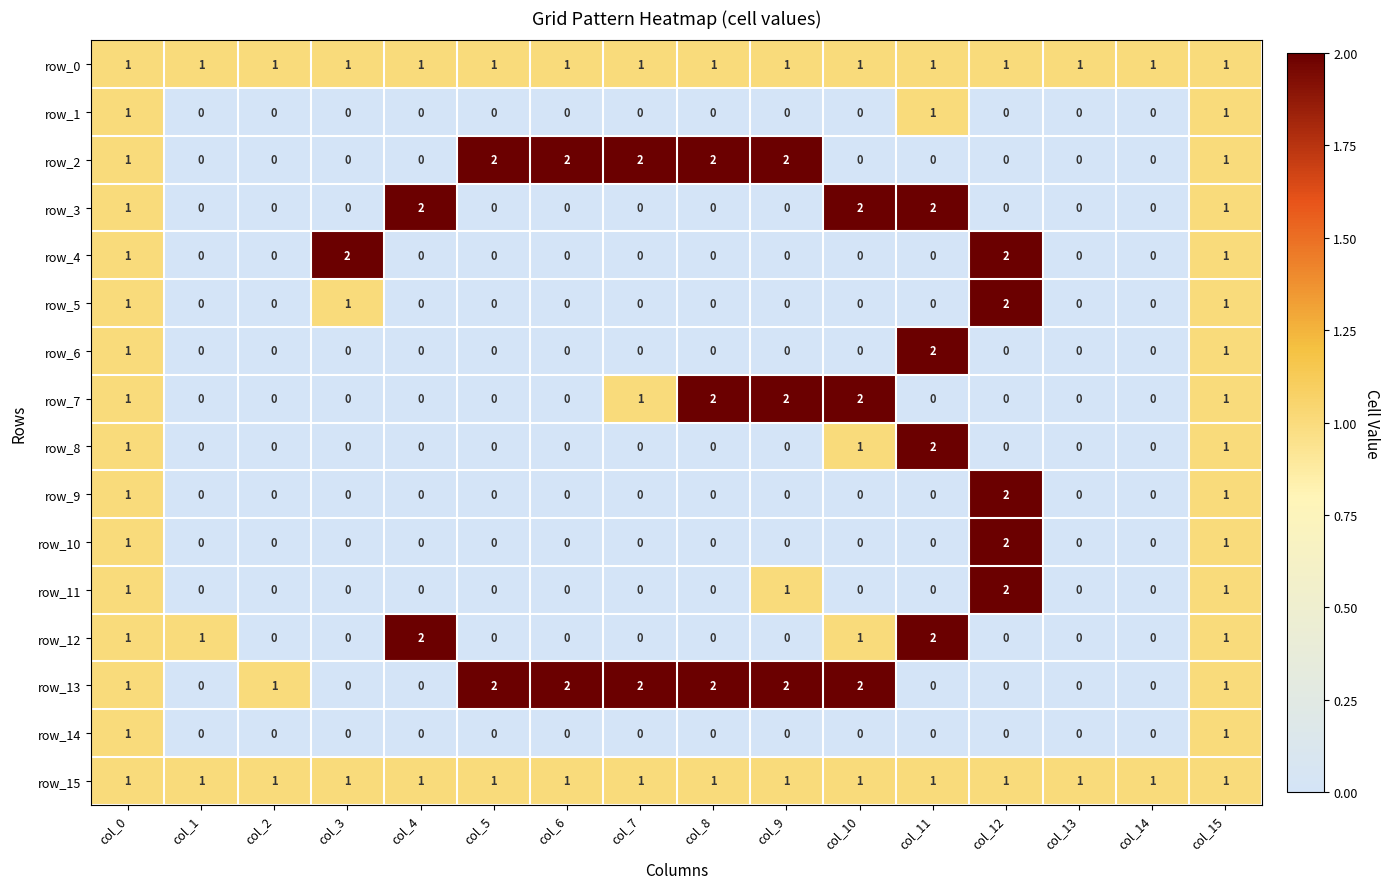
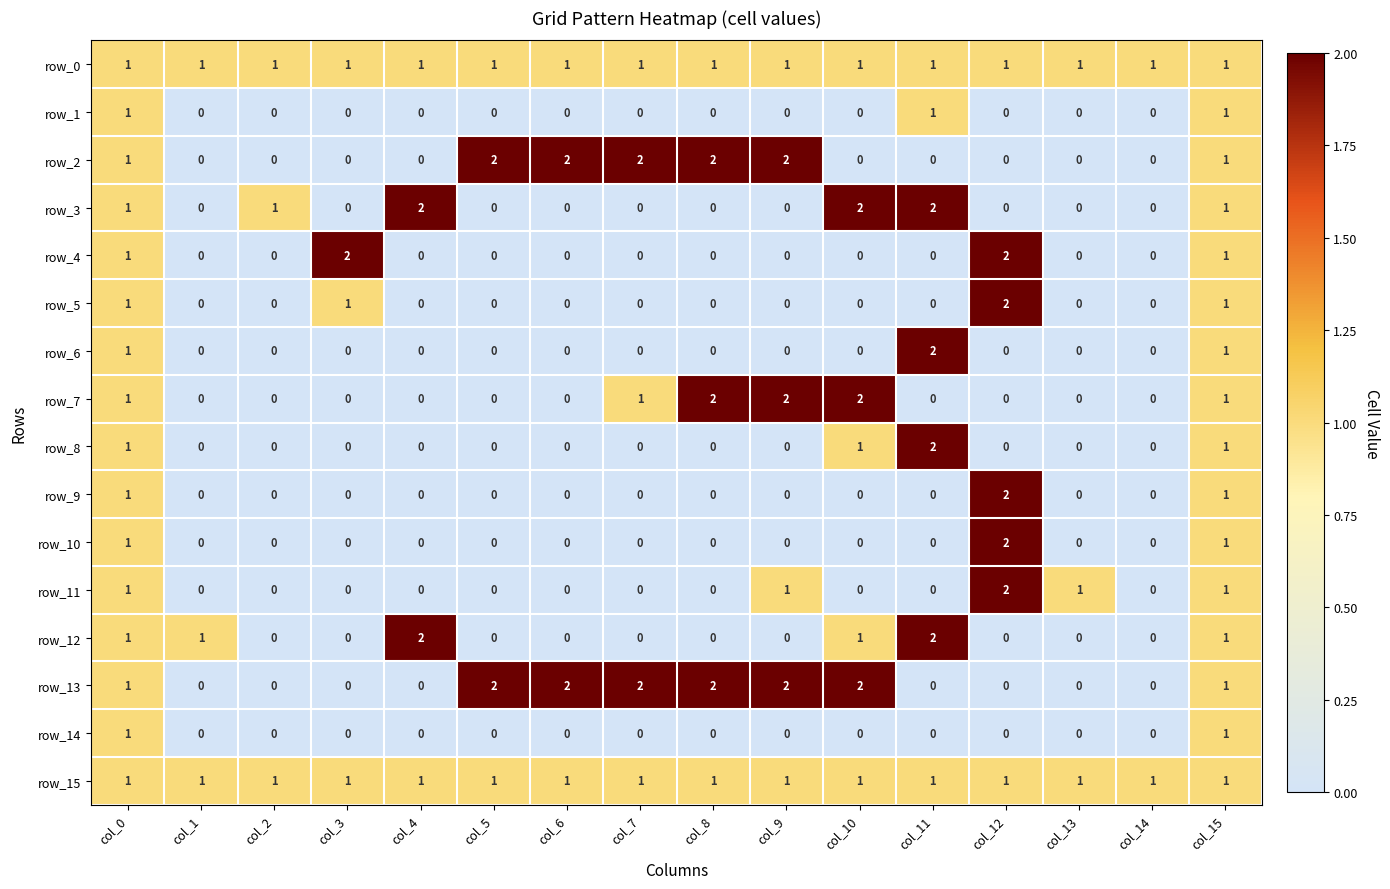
row_3, col_2: 0 -> 1
row_11, col_13: 0 -> 1
row_13, col_2: 1 -> 0
